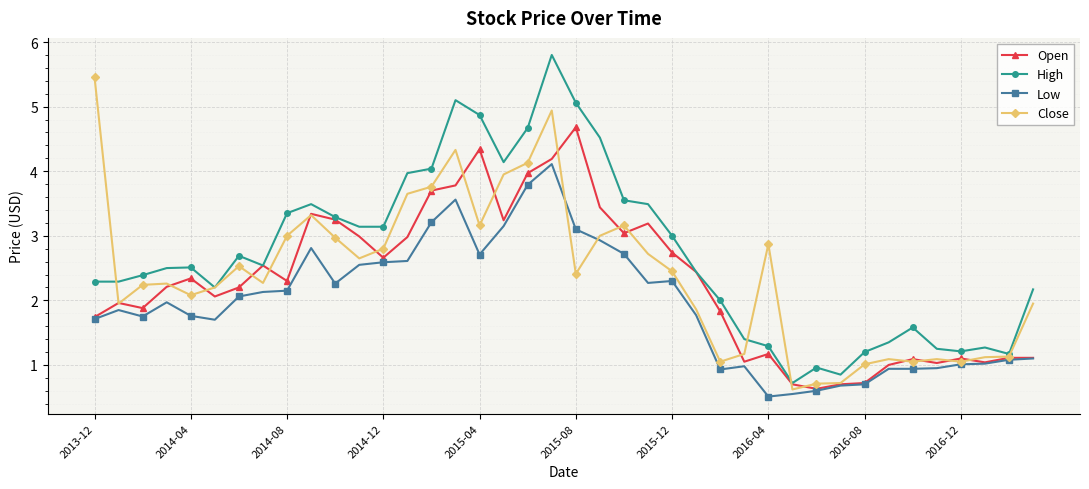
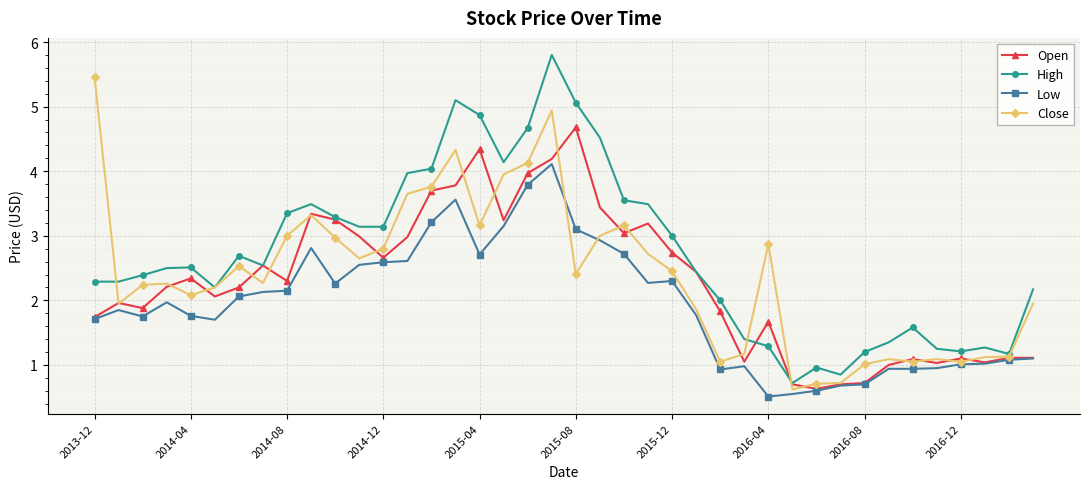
Open, 2016-04: 1.2 -> 1.7
